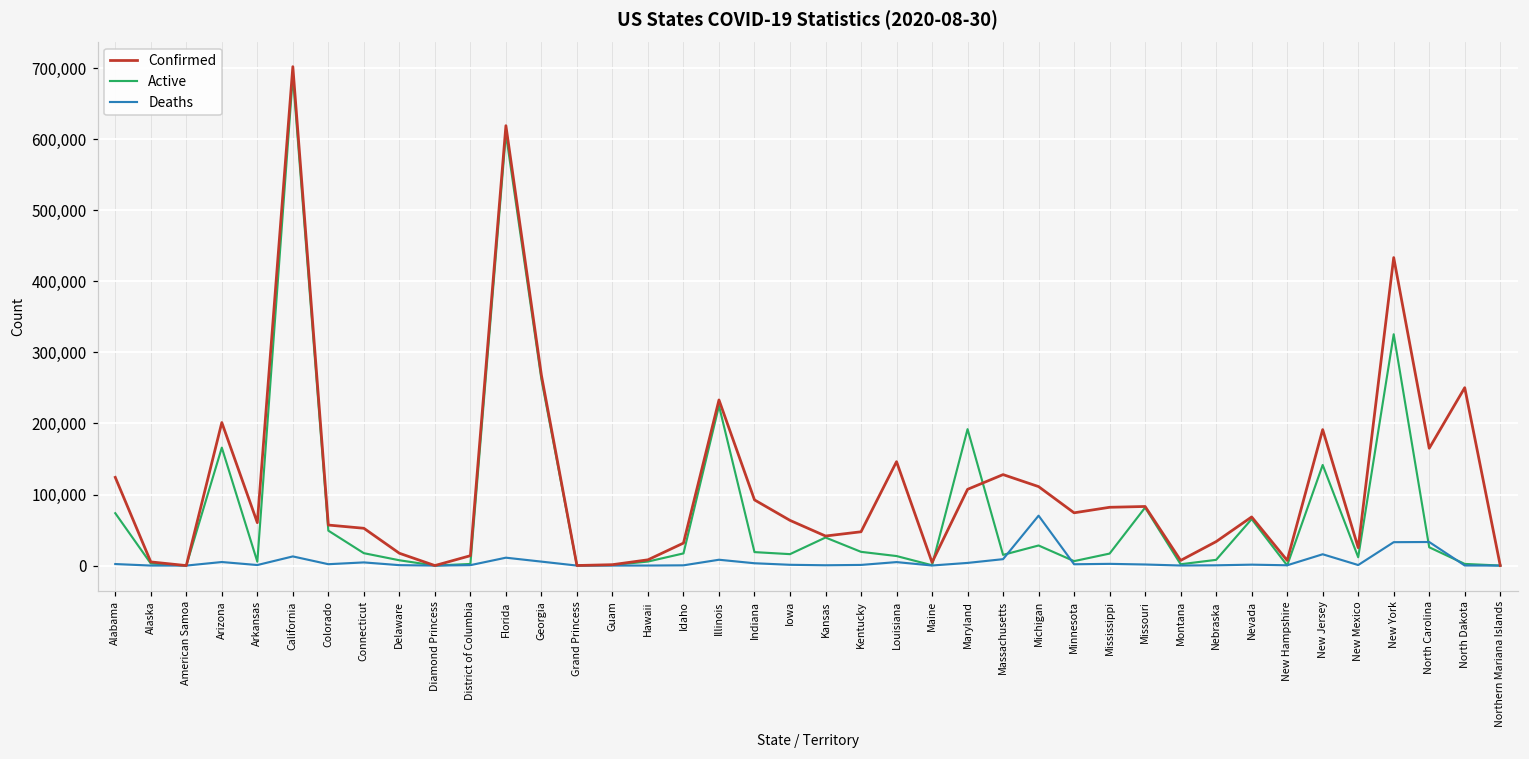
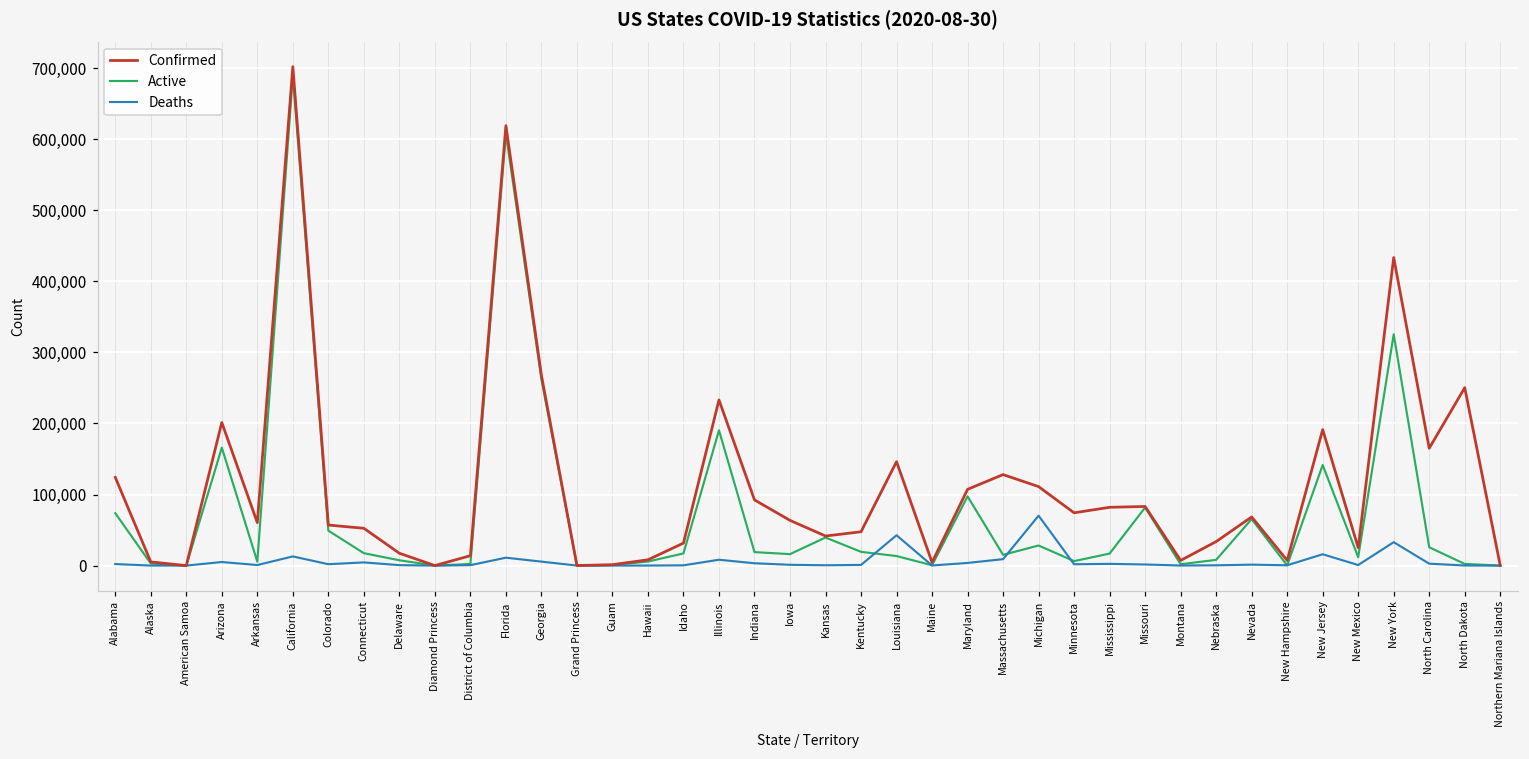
Active, Illinois: 220,000 -> 190,000
Deaths, Louisiana: 0 -> 40,000
Active, Maryland: 190,000 -> 100,000
Deaths, North Carolina: 30,000 -> 0
